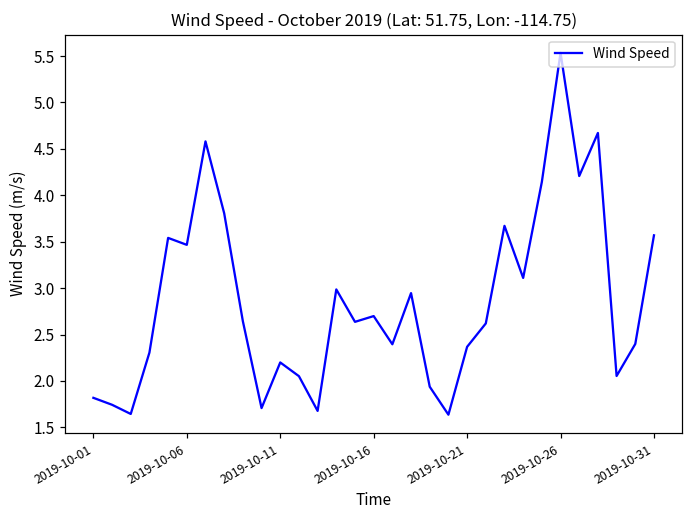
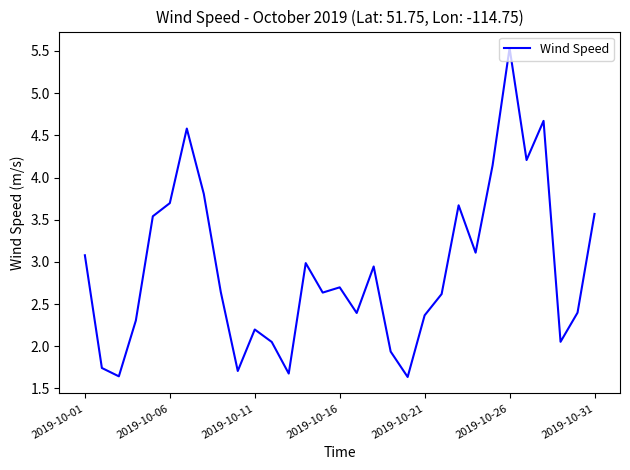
2019-10-01: 1.8 -> 3.1
2019-10-06: 3.5 -> 3.7
